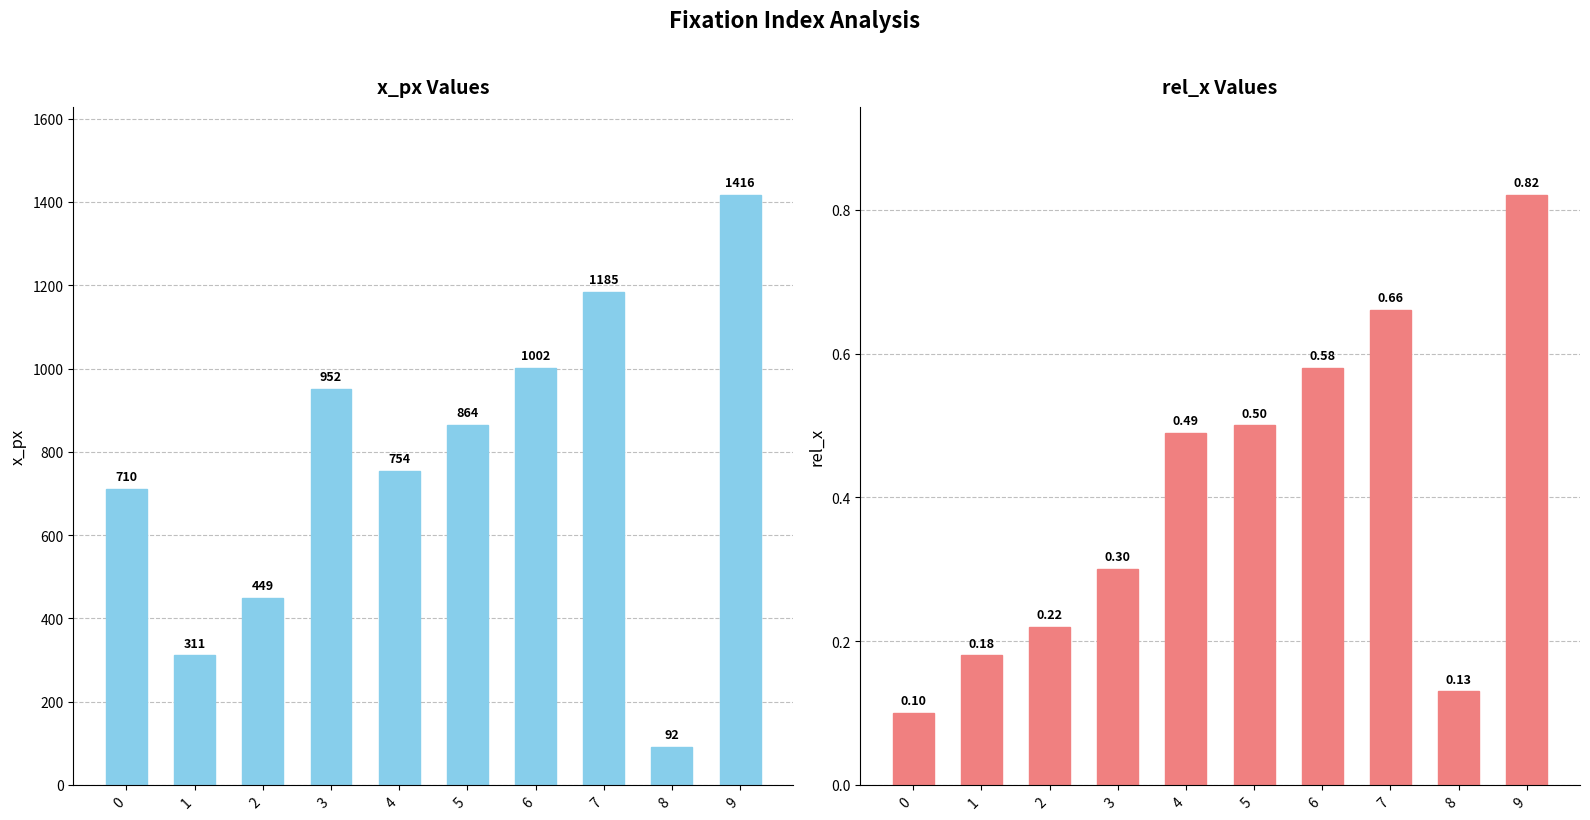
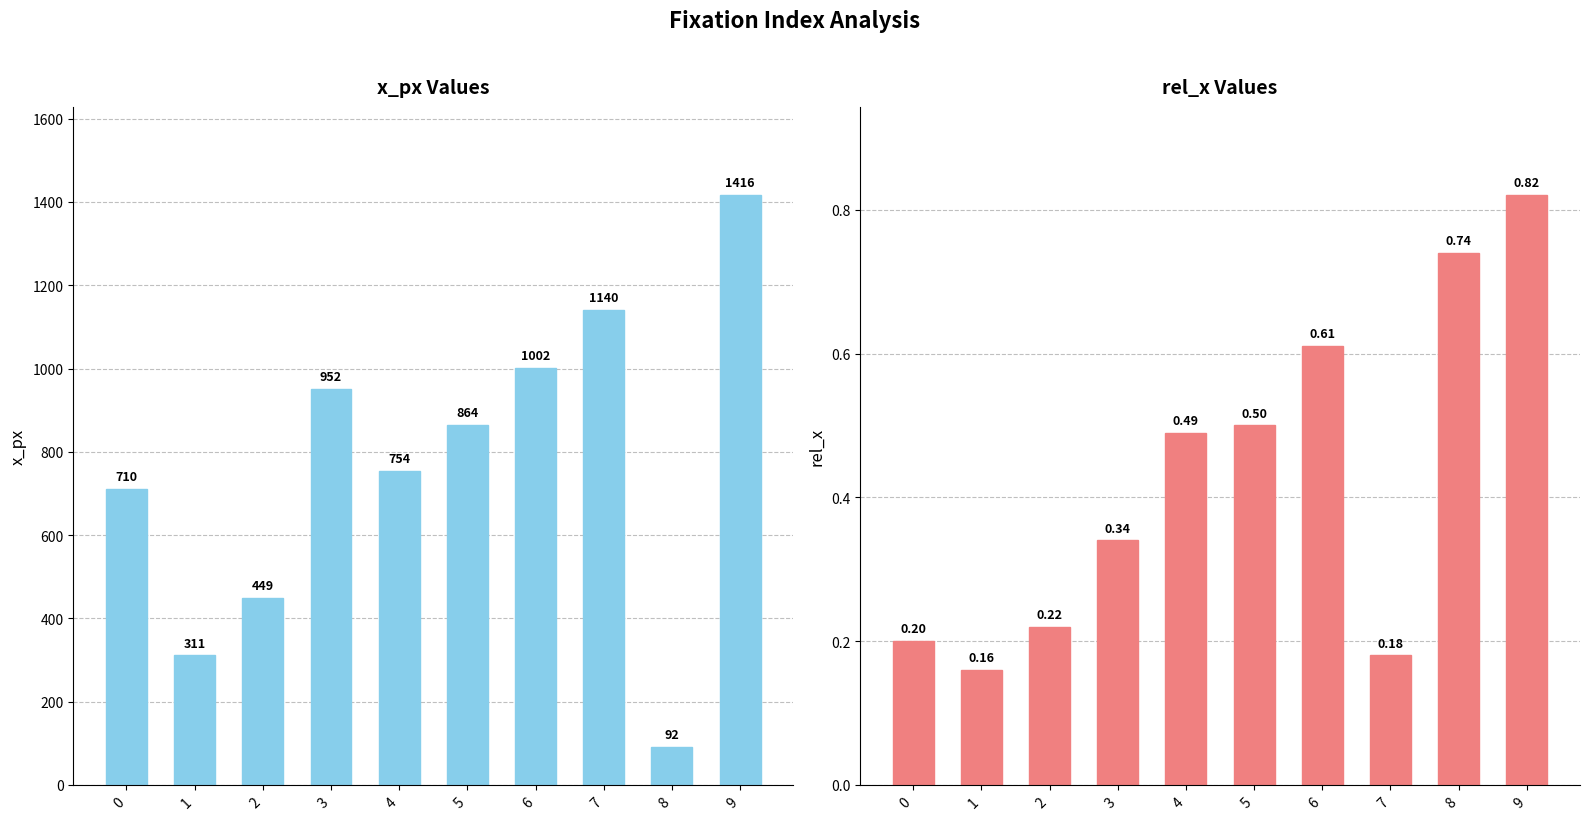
x_px Values, 7: 1185 -> 1140
rel_x Values, 0: 0.10 -> 0.20
rel_x Values, 1: 0.18 -> 0.16
rel_x Values, 3: 0.30 -> 0.34
rel_x Values, 6: 0.58 -> 0.61
rel_x Values, 7: 0.66 -> 0.18
rel_x Values, 8: 0.13 -> 0.74
